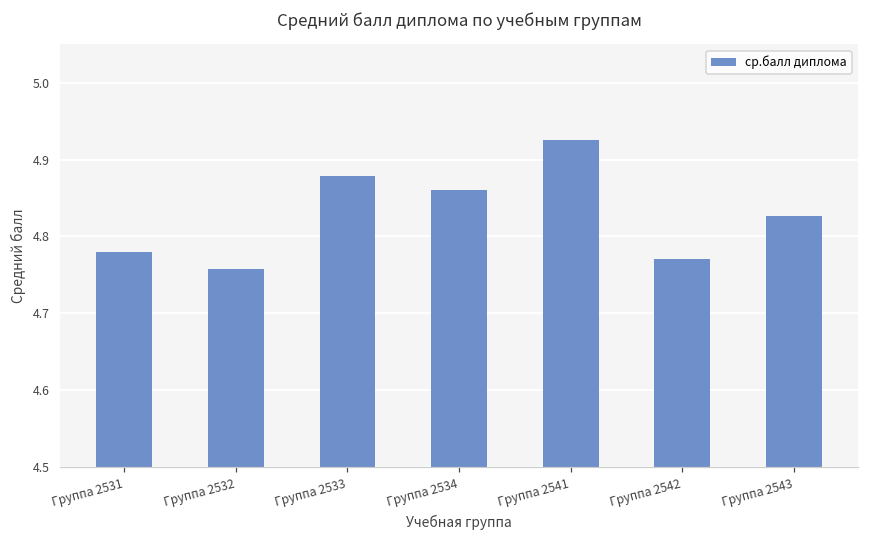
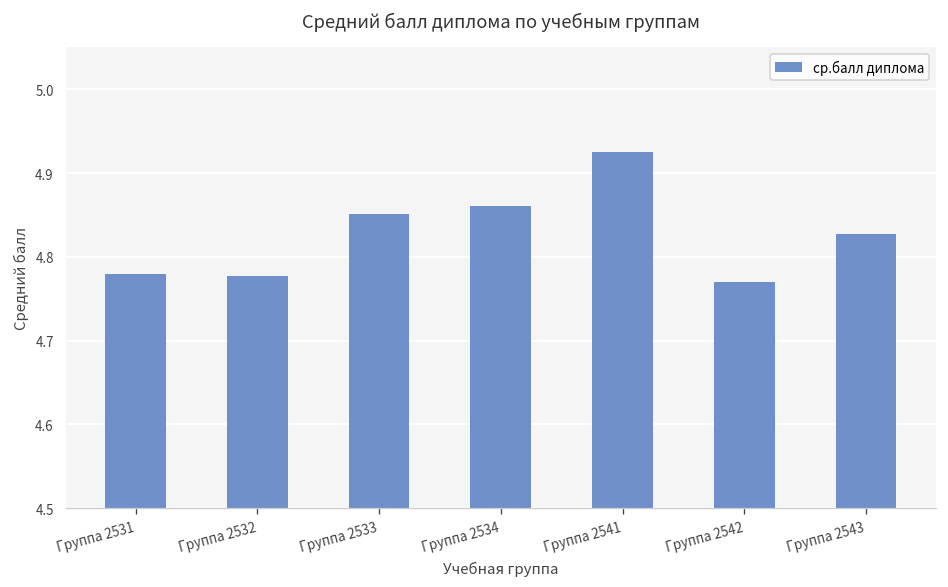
Группа 2532: 4.76 -> 4.78
Группа 2533: 4.88 -> 4.85
